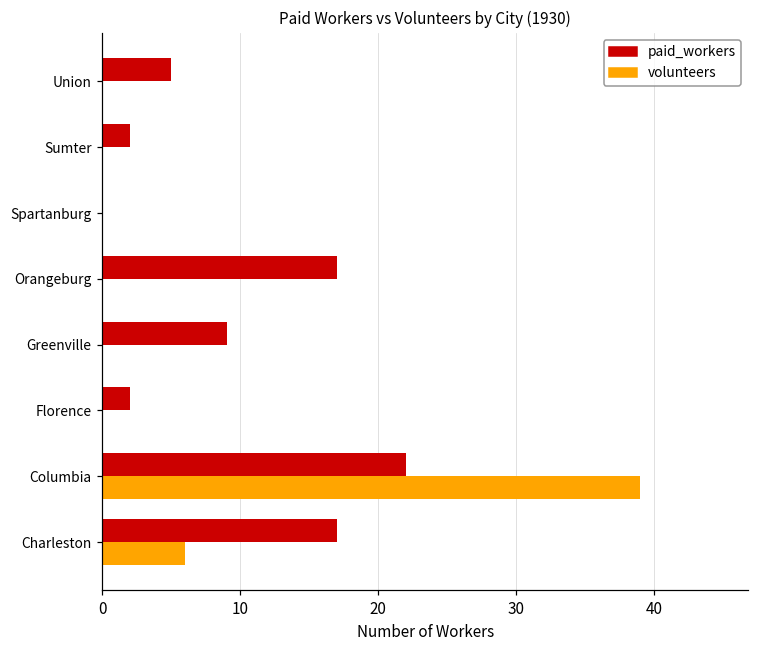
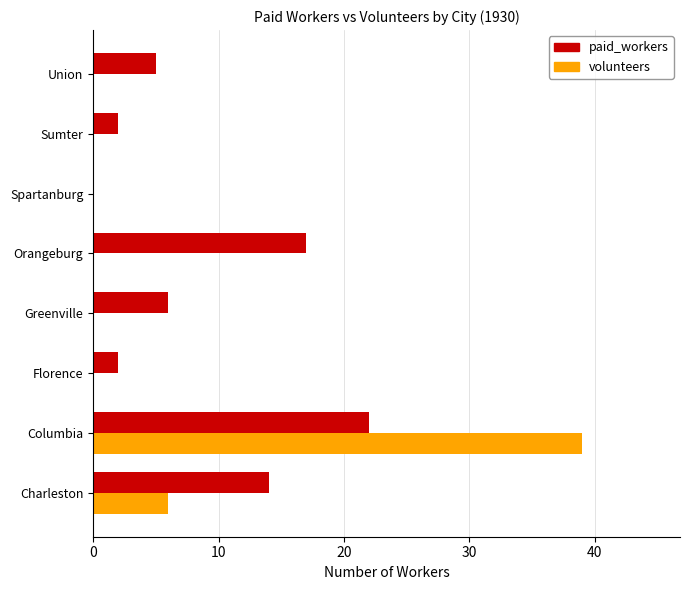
paid_workers, Greenville: 9 -> 6
paid_workers, Charleston: 17 -> 14
